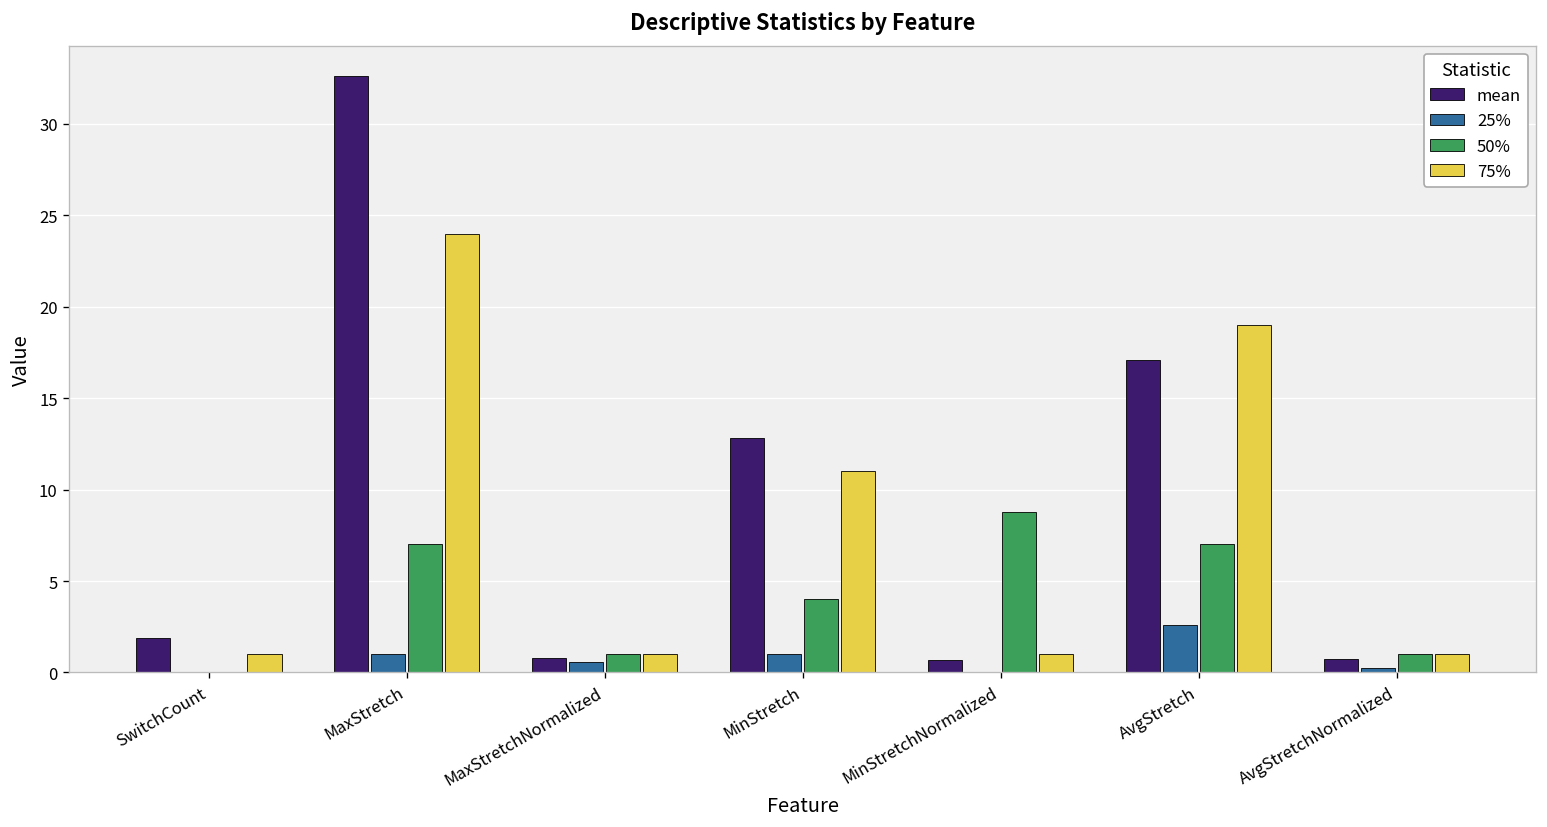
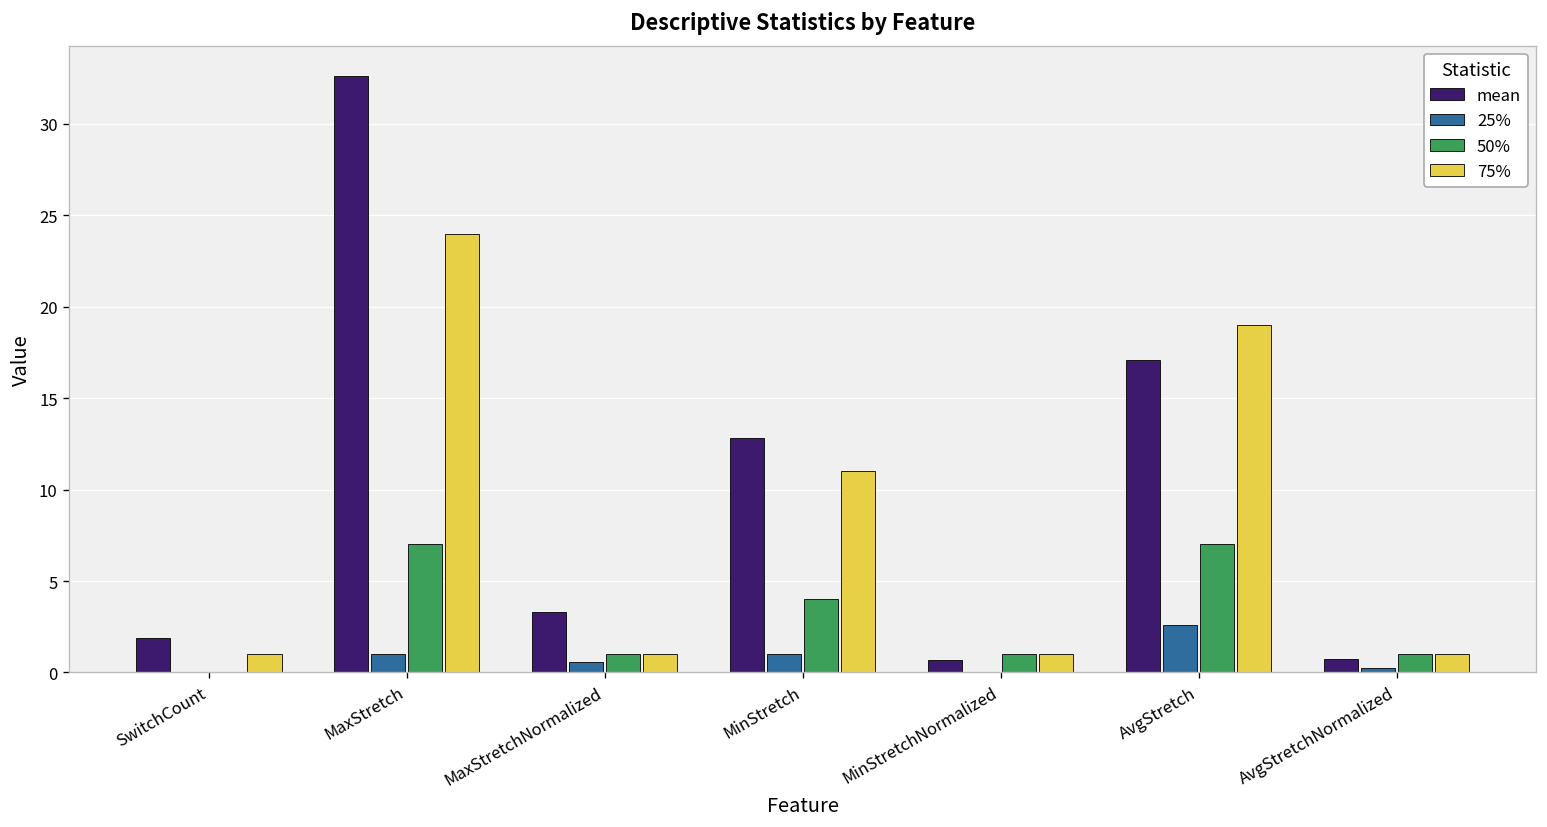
mean, MaxStretchNormalized: 0.8 -> 3.3
50%, MinStretchNormalized: 8.8 -> 1.0
